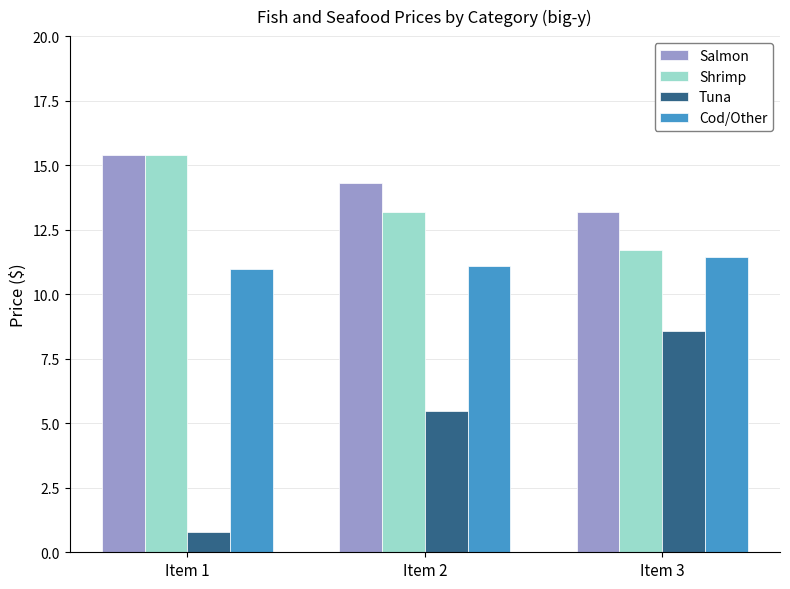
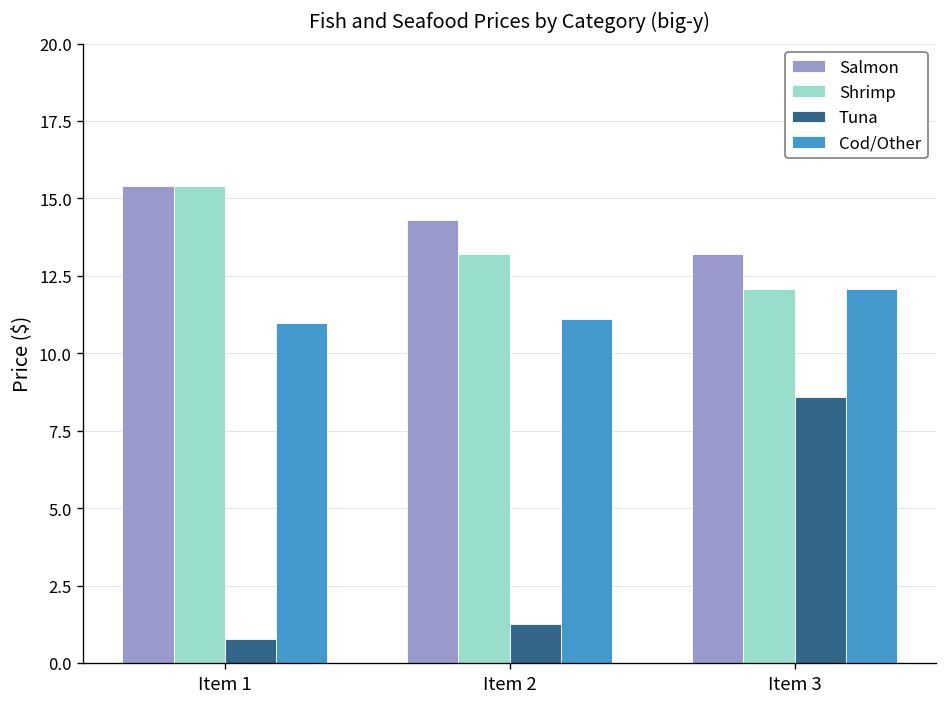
Tuna, Item 2: 5.5 -> 1.3
Shrimp, Item 3: 11.7 -> 12.1
Cod/Other, Item 3: 11.5 -> 12.1
